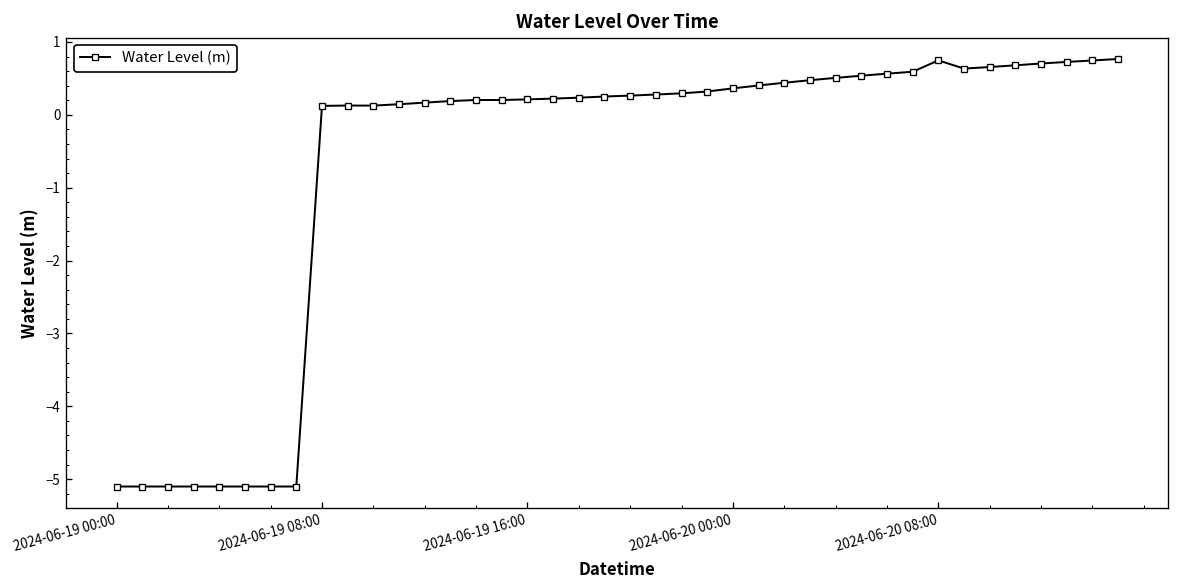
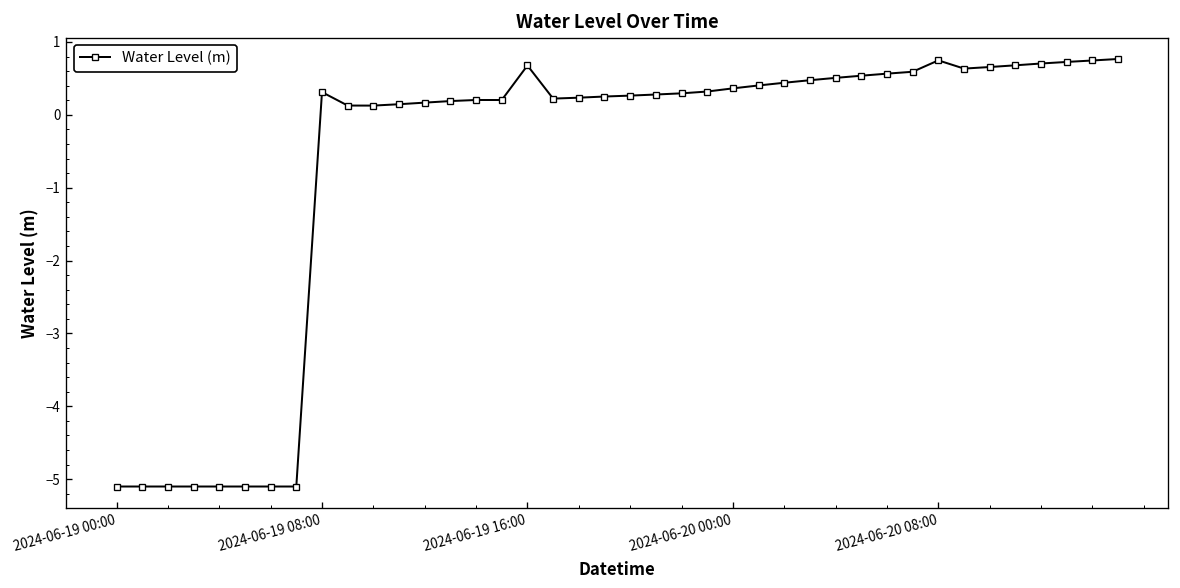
2024-06-19 08:00: 0.1 -> 0.3
2024-06-19 16:00: 0.2 -> 0.7
